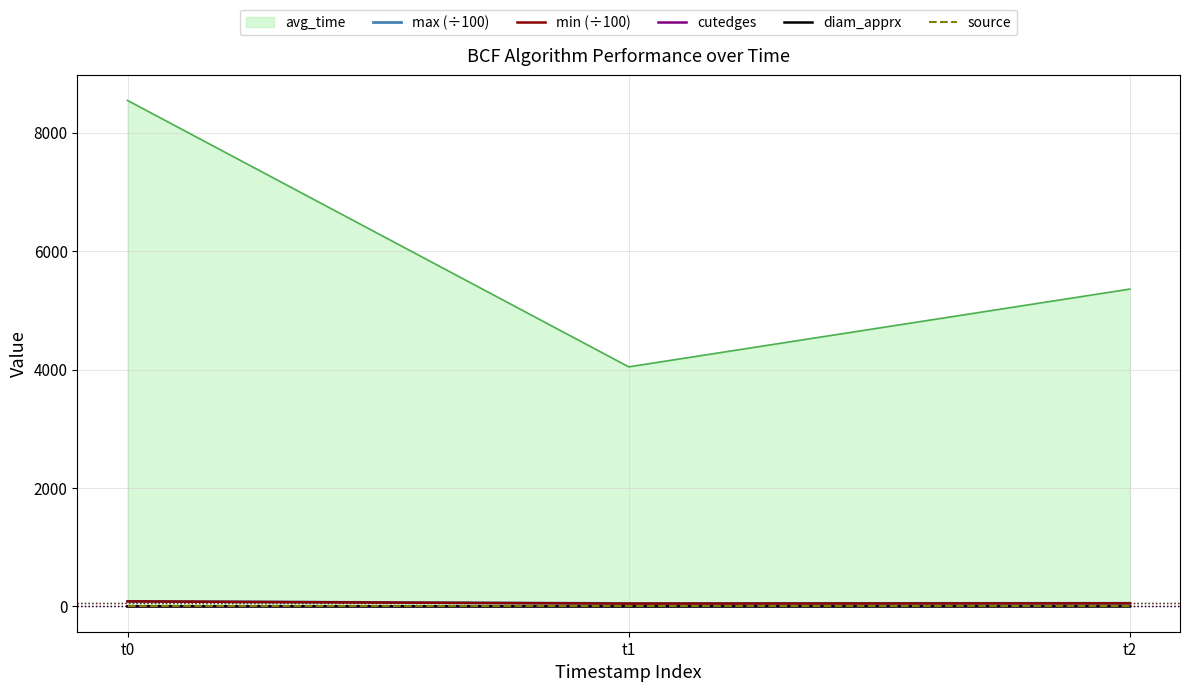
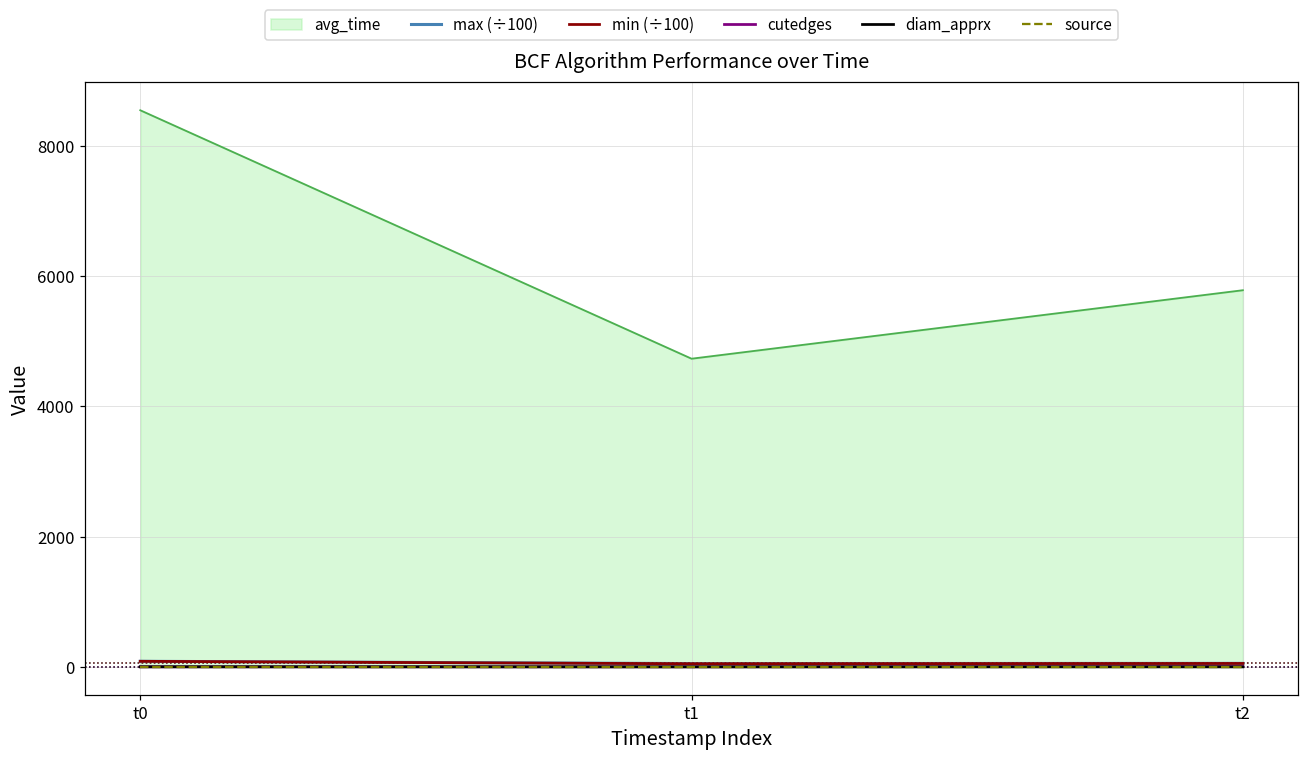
avg_time, t1: 4000 -> 4700
avg_time, t2: 5400 -> 5800
